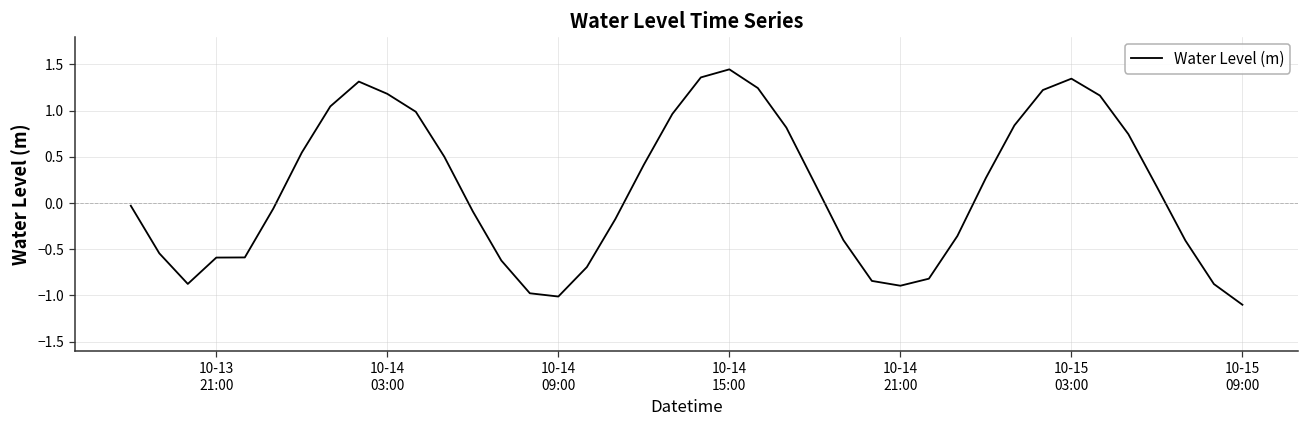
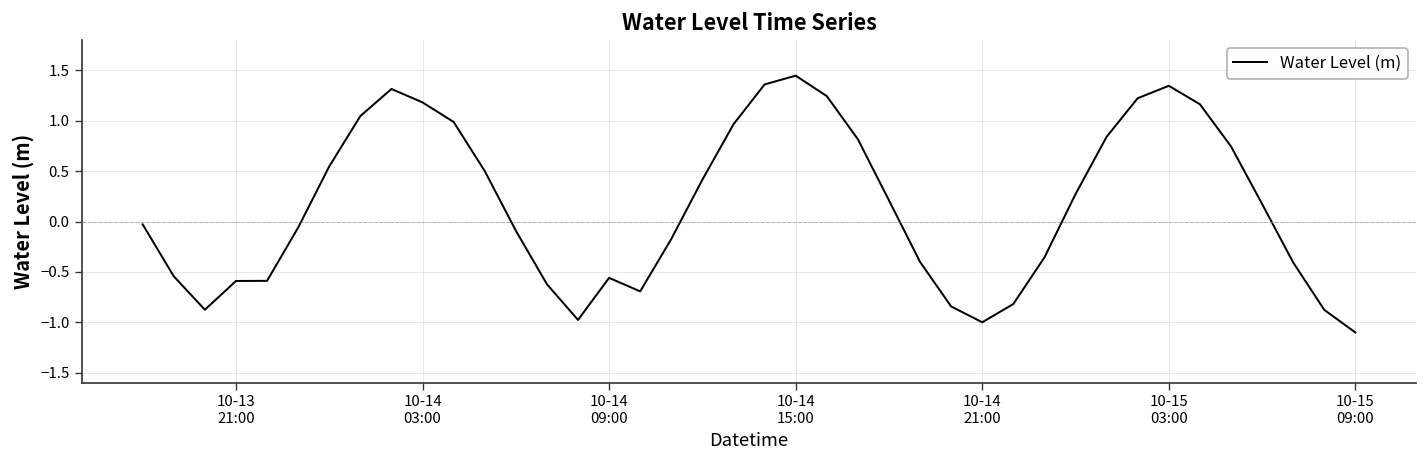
10-14 09:00: -1.0 -> -0.6
10-14 21:00: -0.9 -> -1.0
